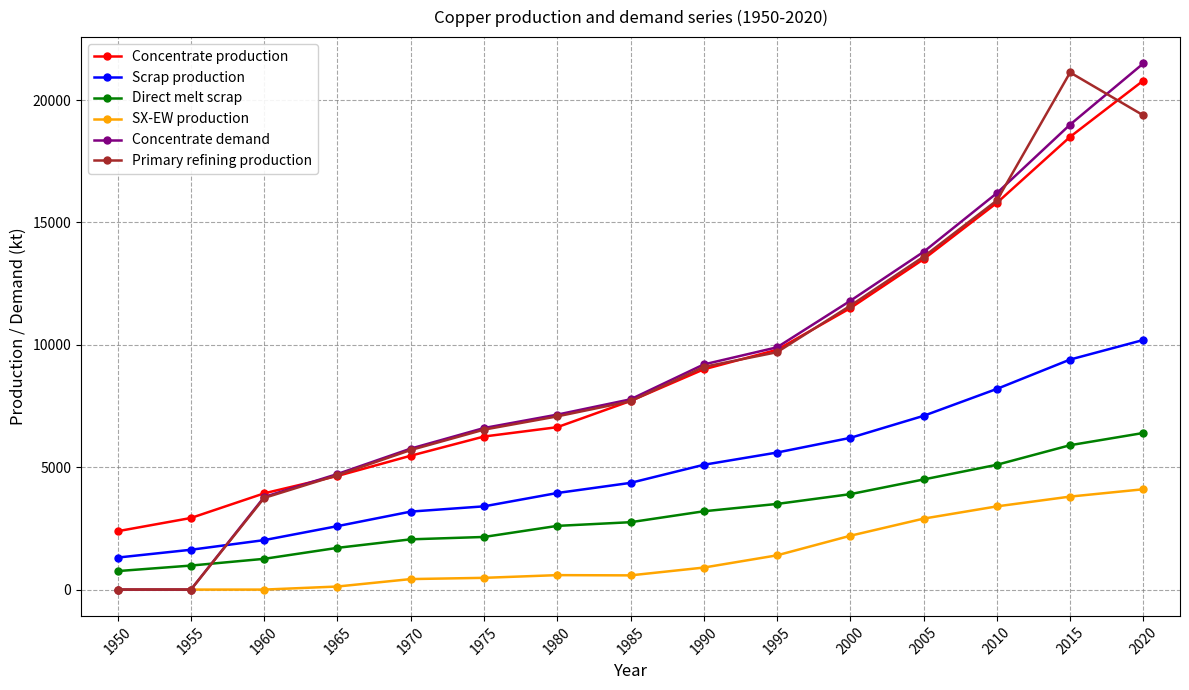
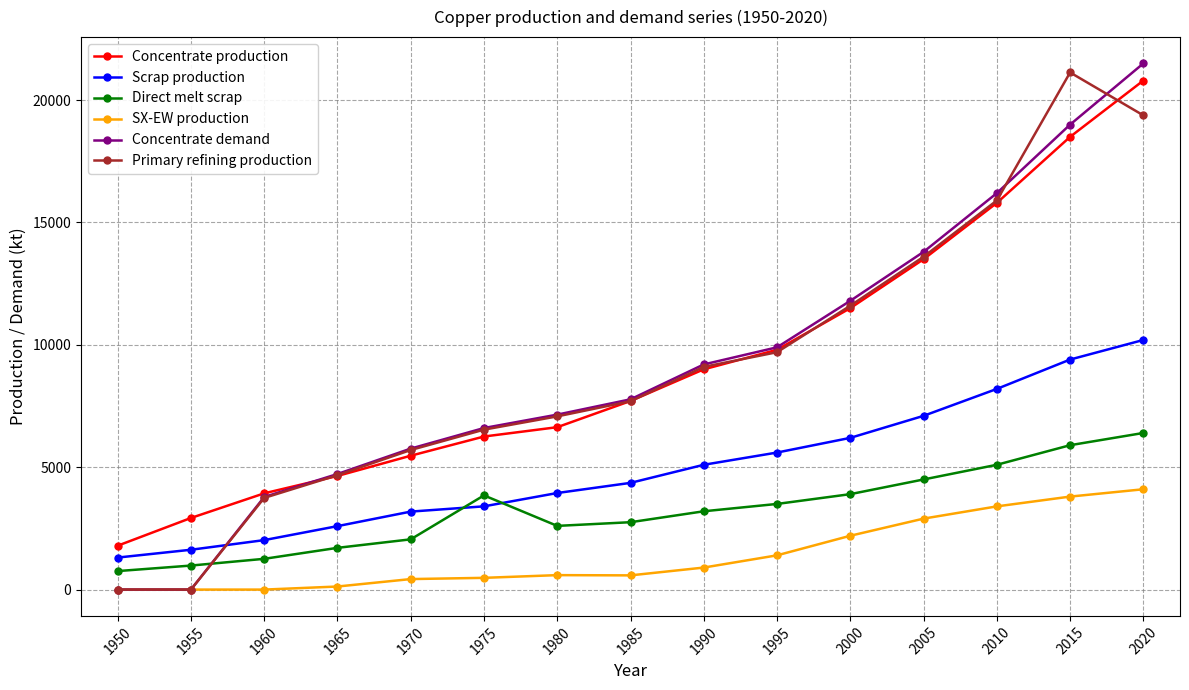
Concentrate production, 1950: 2400 -> 1800
Direct melt scrap, 1975: 2200 -> 3800
